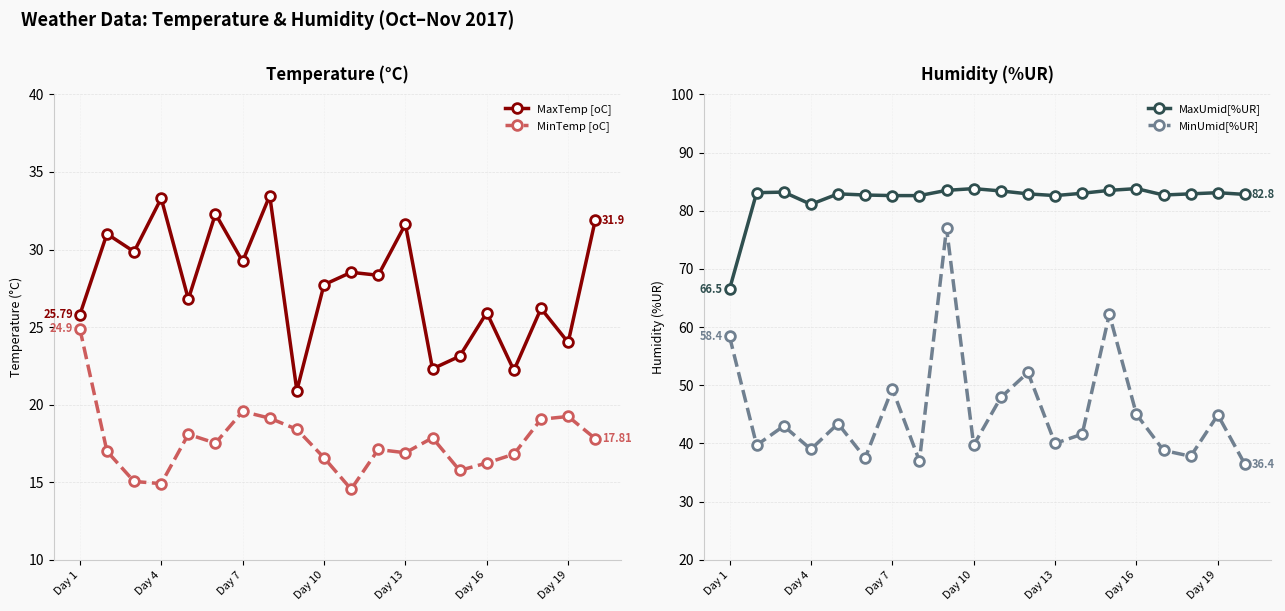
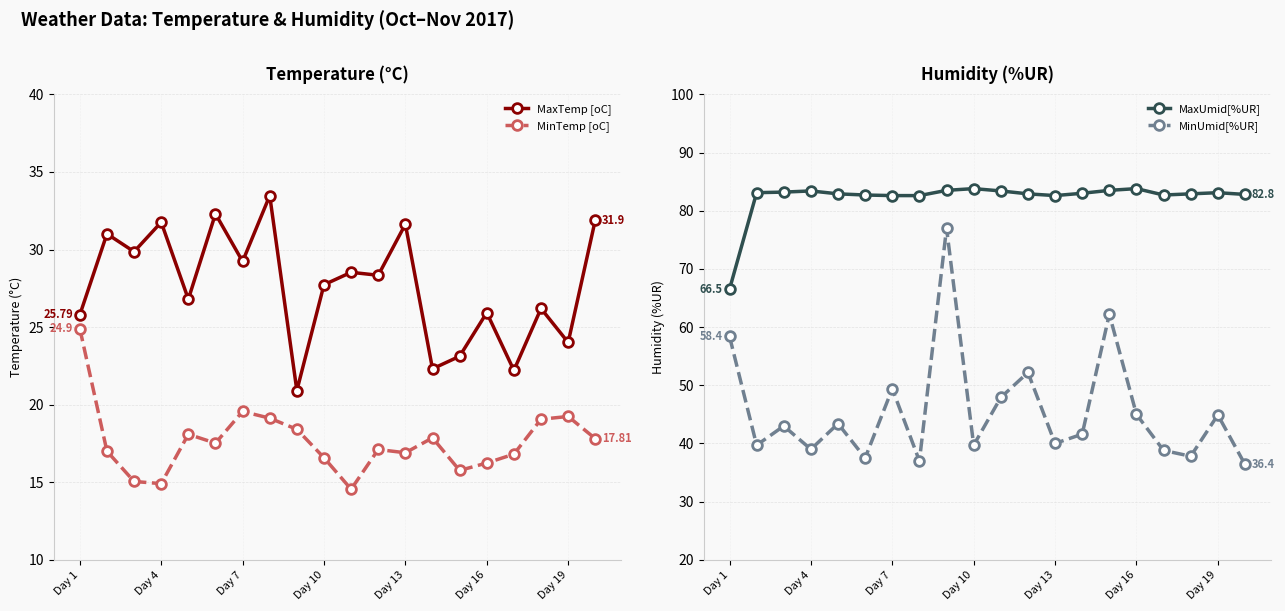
Temperature (°C), MaxTemp [oC], Day 4: 33.3 -> 31.8
Humidity (%UR), MaxUmid[%UR], Day 4: 81 -> 83
